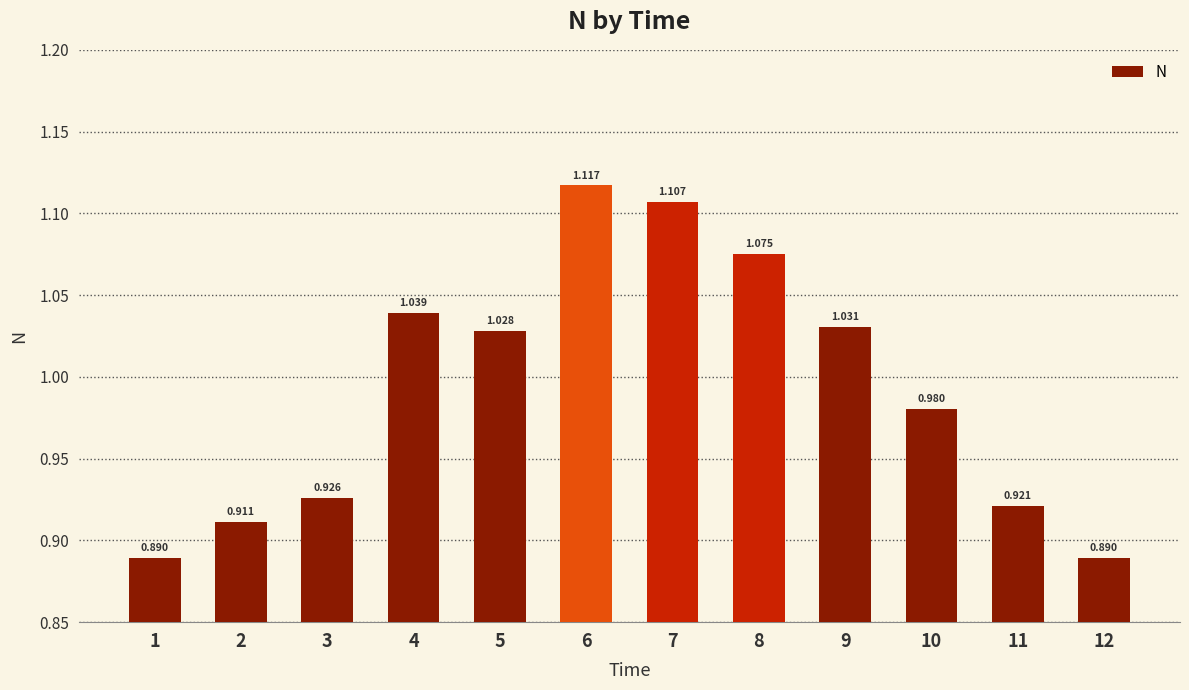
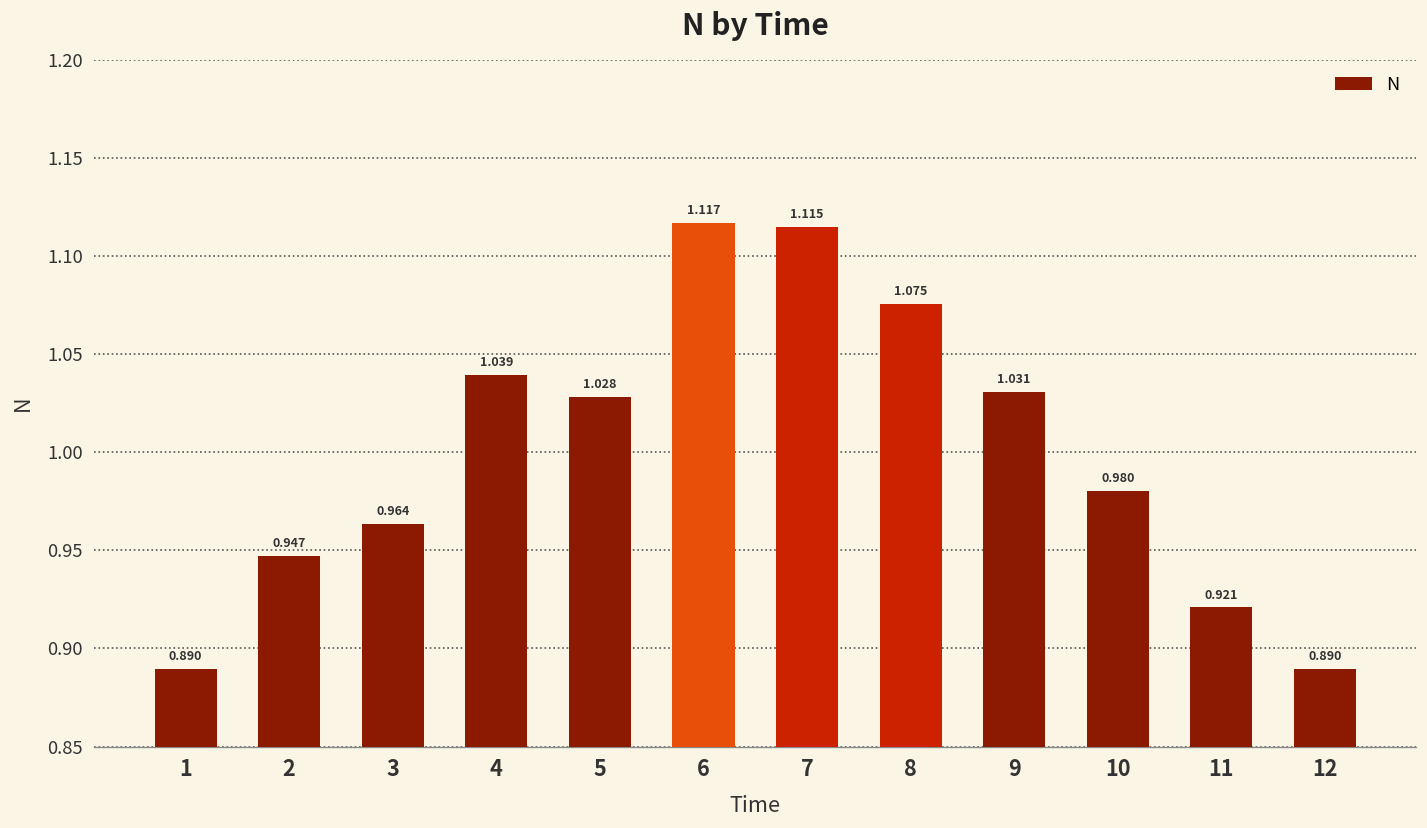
2: 0.911 -> 0.947
3: 0.926 -> 0.964
7: 1.107 -> 1.115
